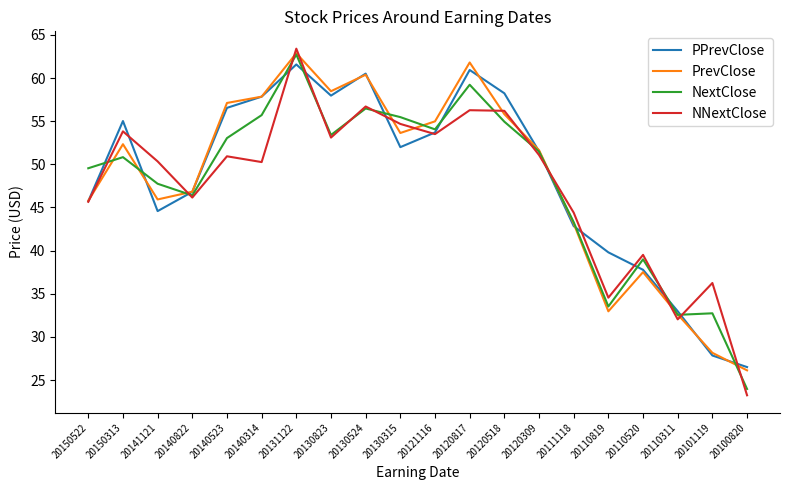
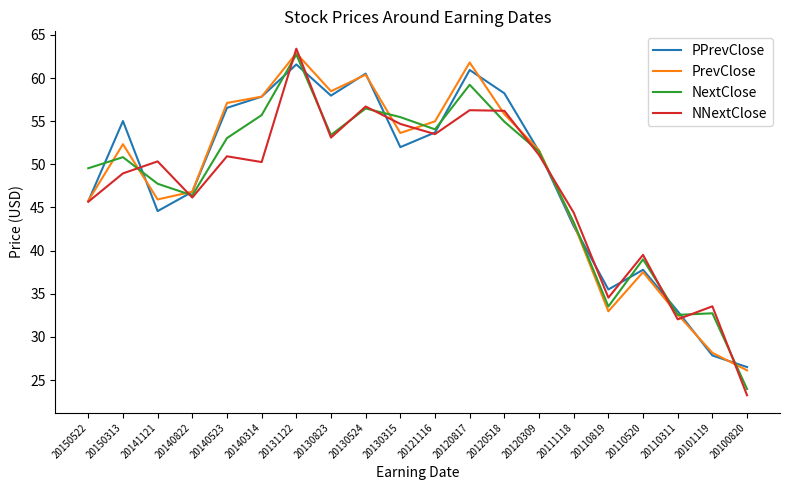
NNextClose, 20150313: 54 -> 49
PPrevClose, 20110819: 40 -> 36
NNextClose, 20101119: 36 -> 34
